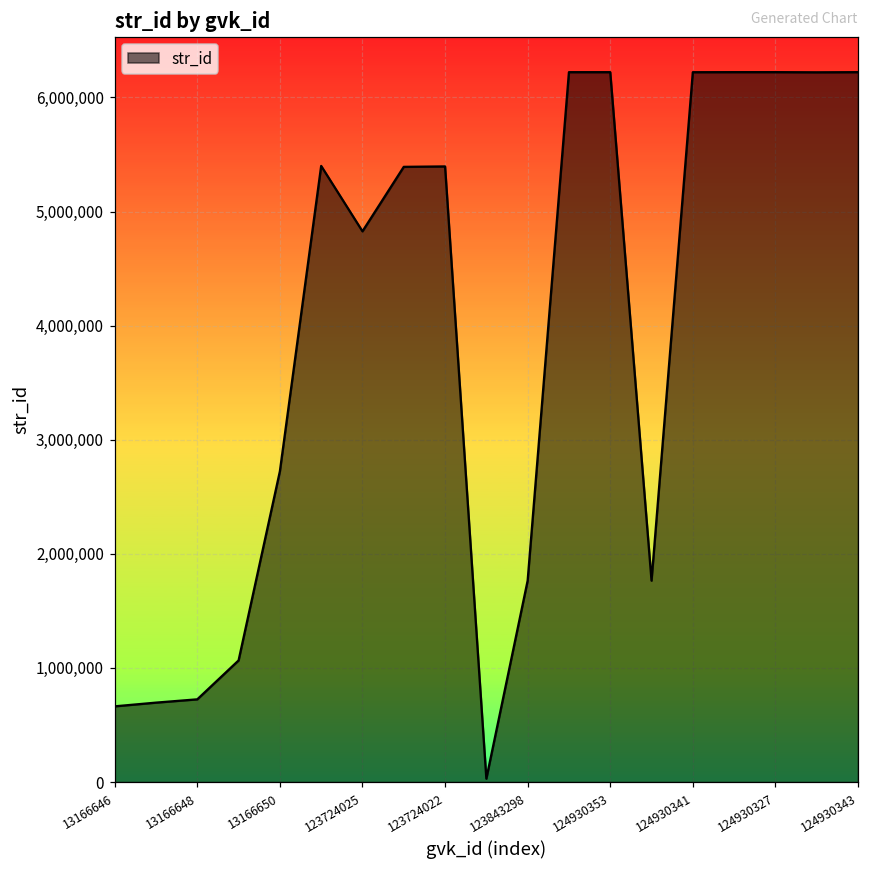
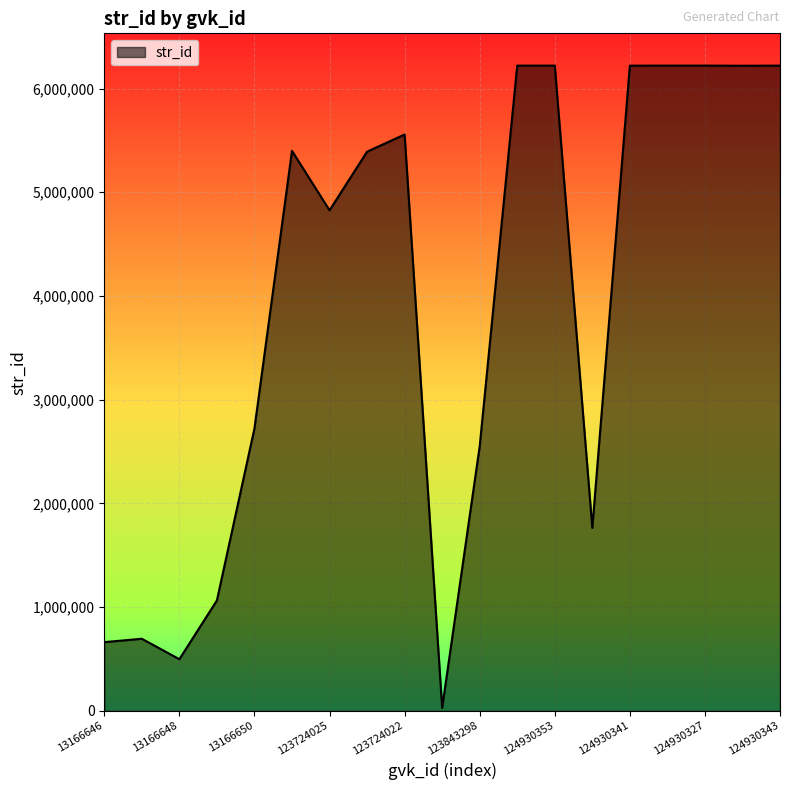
13166648: 720,000 -> 500,000
123724022: 5,390,000 -> 5,560,000
123843298: 1,760,000 -> 2,550,000
